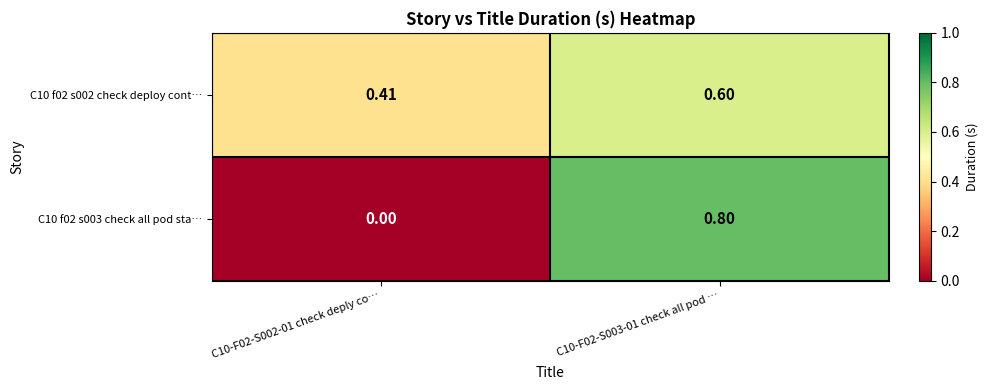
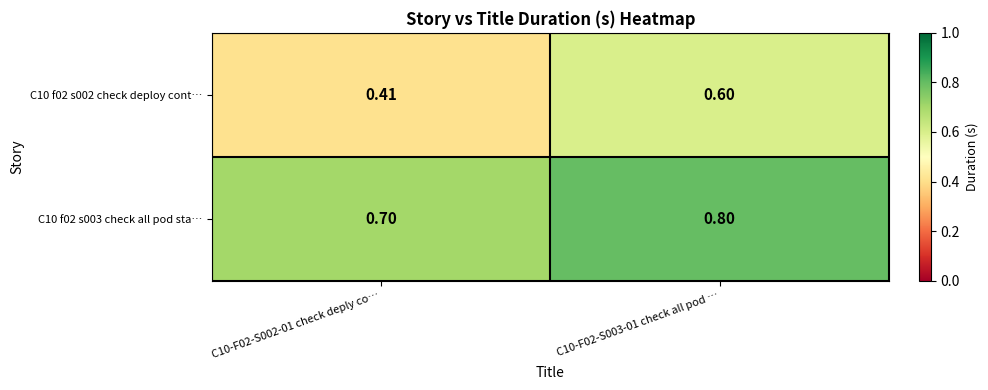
C10 f02 s003 check all pod sta…, C10-F02-S002-01 check deply co…: 0.00 -> 0.70
